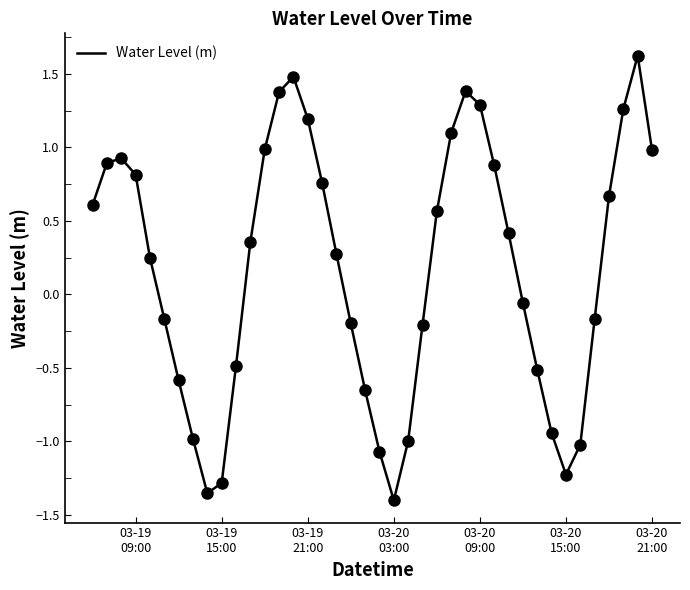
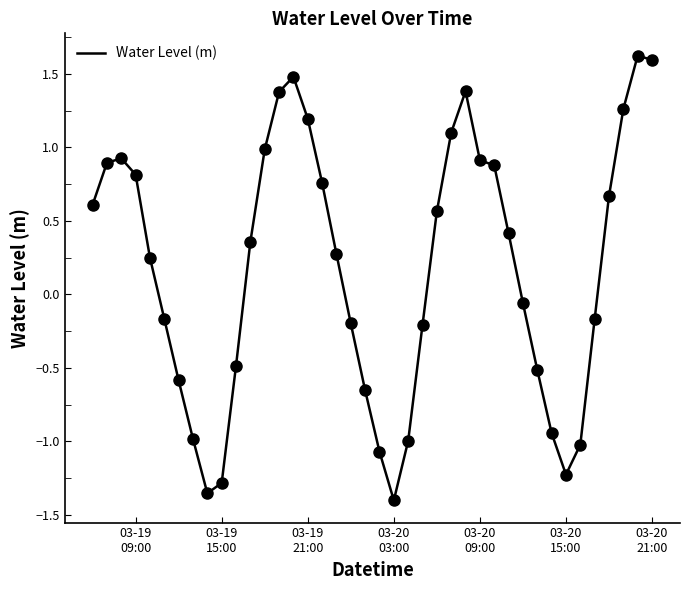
03-20 09:00: 1.29 -> 0.91
03-20 21:00: 0.98 -> 1.59
